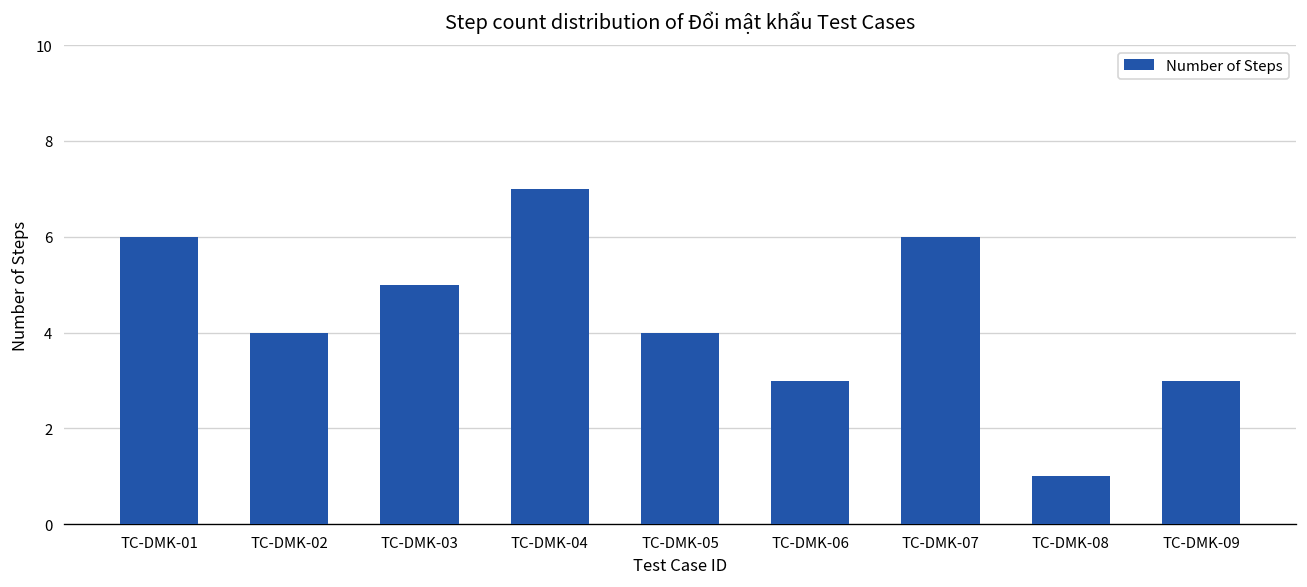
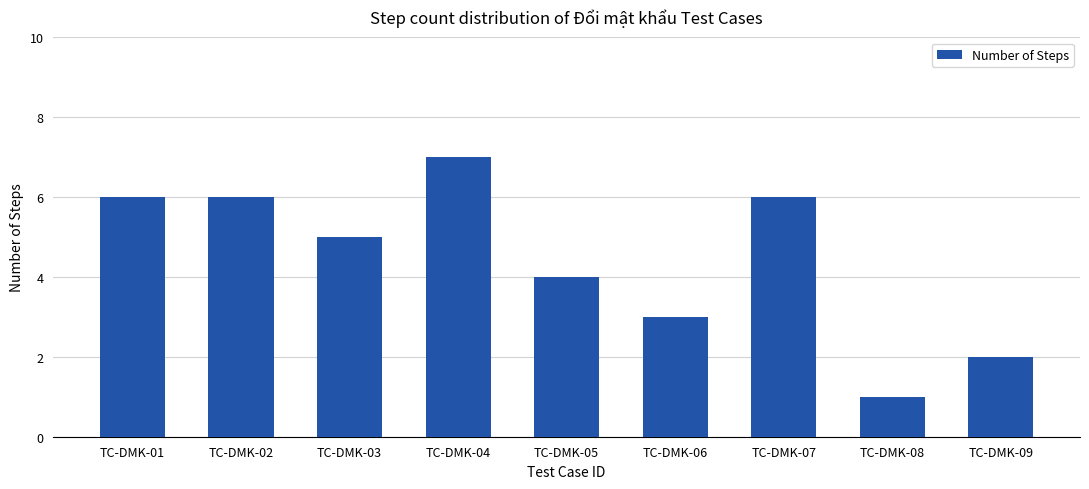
TC-DMK-02: 4 -> 6
TC-DMK-09: 3 -> 2
